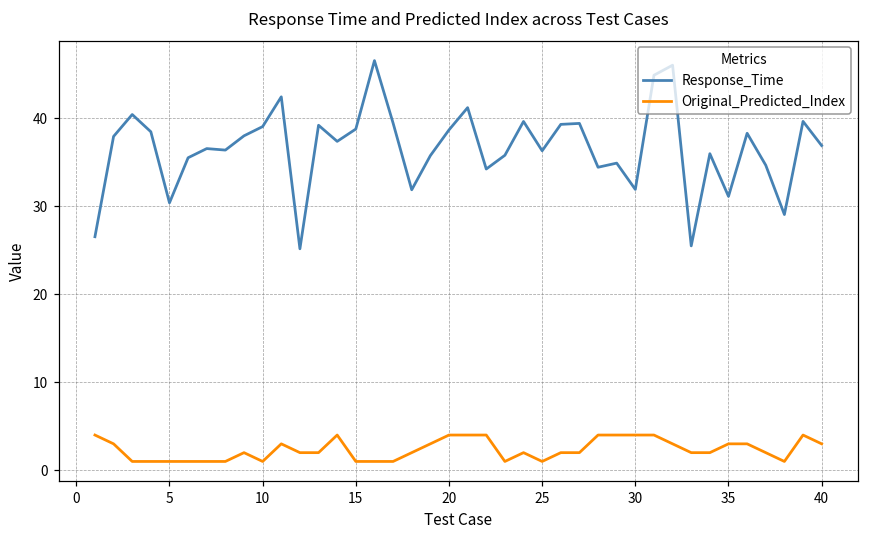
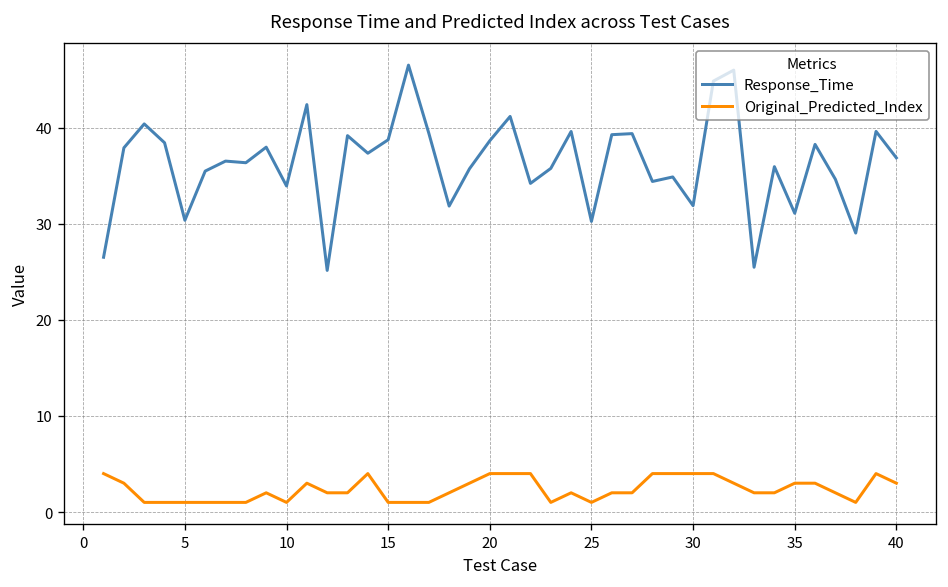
Response_Time, 10: 39 -> 34
Response_Time, 25: 36 -> 30
